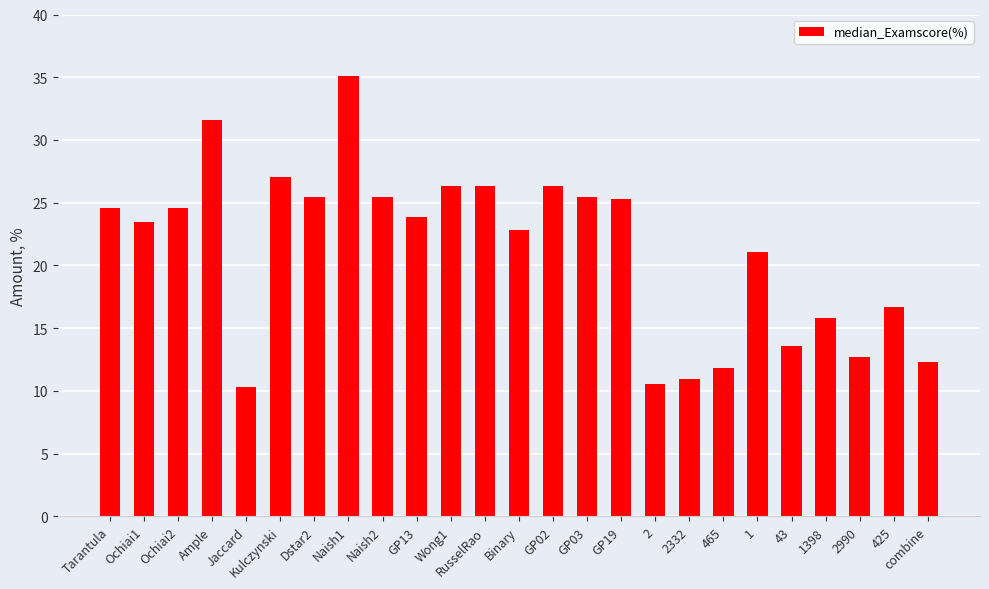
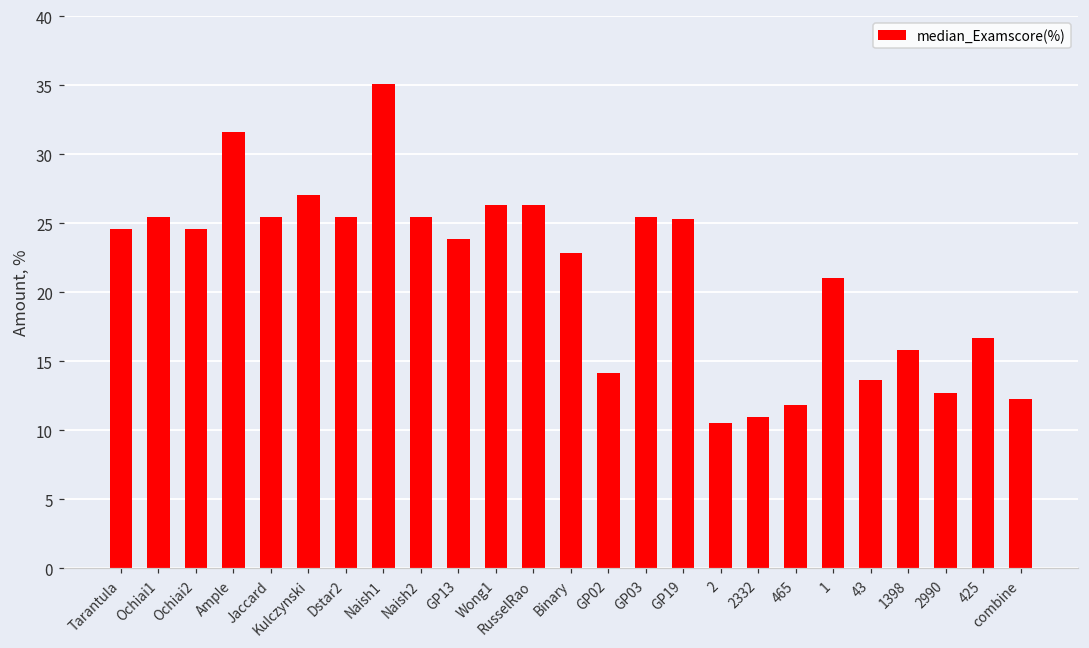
Ochiai1: 23.5 -> 25.4
Jaccard: 10.3 -> 25.4
GP02: 26.3 -> 14.2
